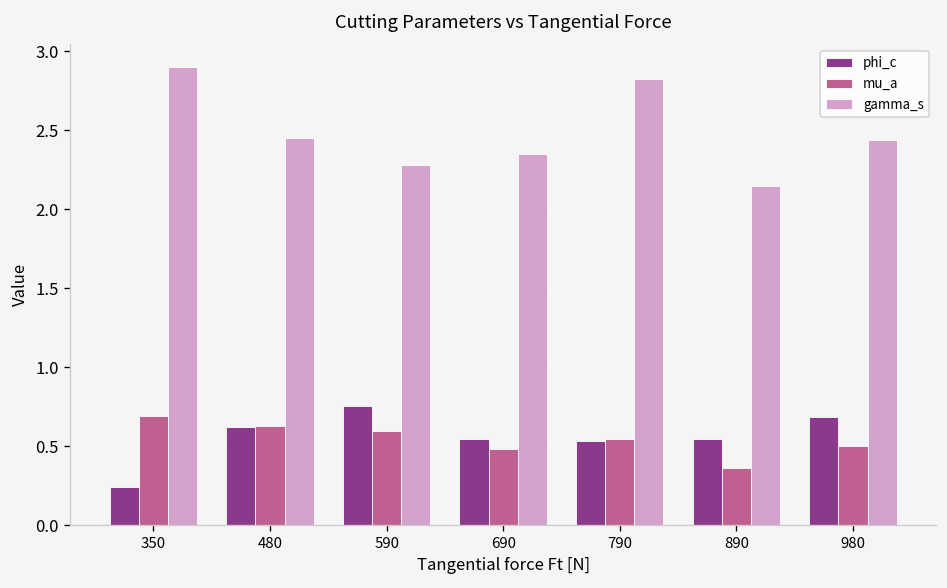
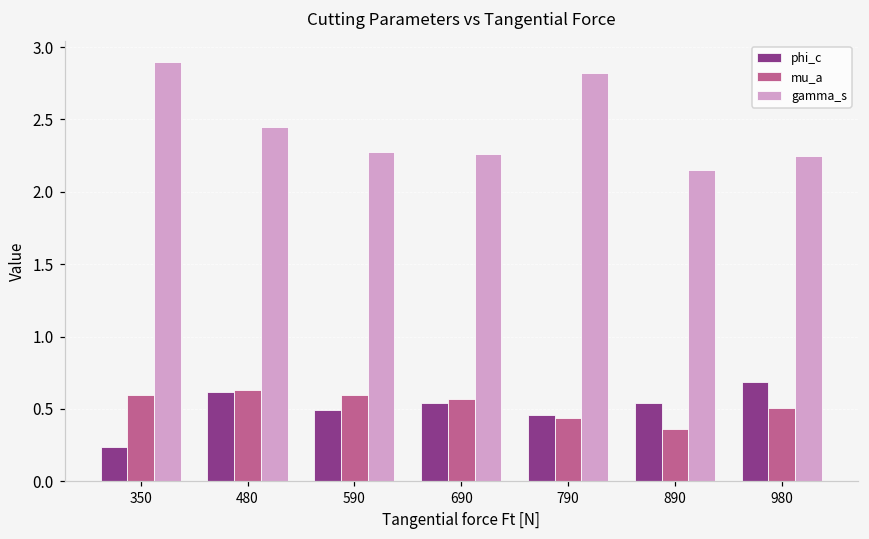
mu_a, 350: 0.69 -> 0.59
phi_c, 590: 0.76 -> 0.50
mu_a, 690: 0.48 -> 0.57
gamma_s, 690: 2.35 -> 2.26
phi_c, 790: 0.53 -> 0.46
mu_a, 790: 0.55 -> 0.44
gamma_s, 980: 2.44 -> 2.25
